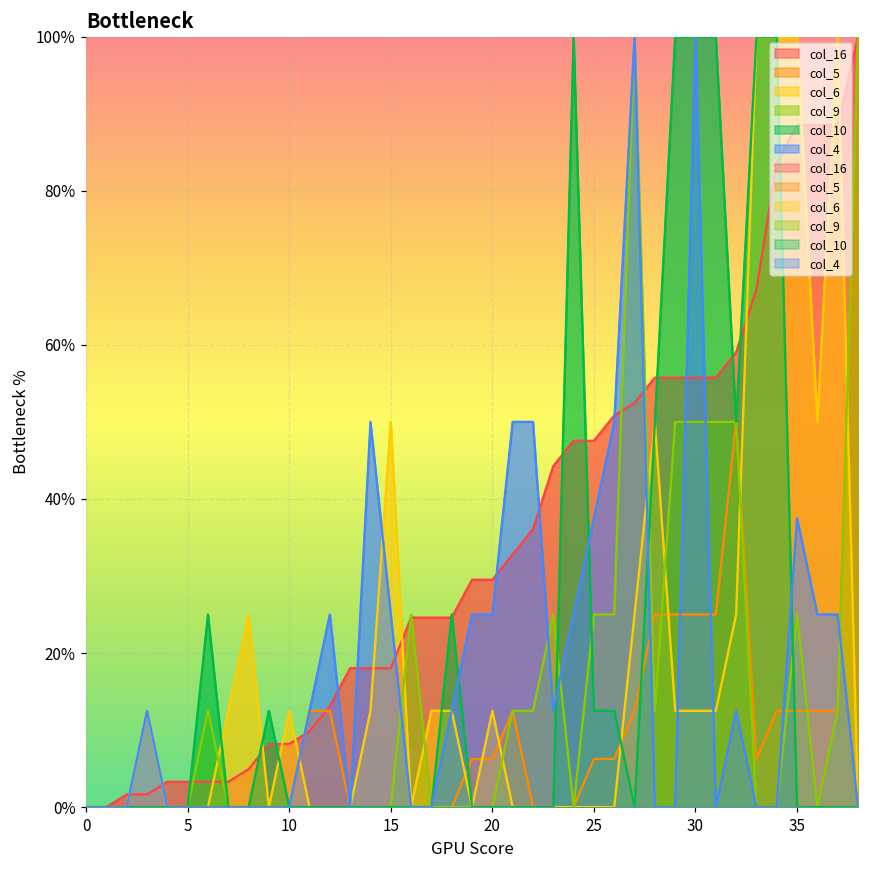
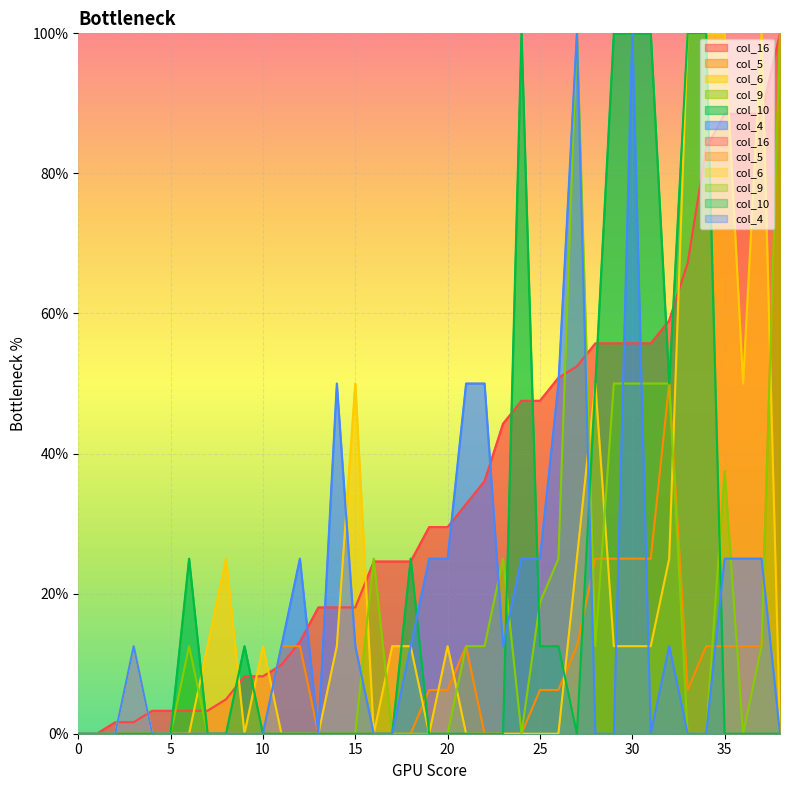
col_4, 15: 25% -> 13%
col_9, 25: 25% -> 19%
col_4, 25: 38% -> 25%
col_9, 35: 25% -> 38%
col_4, 35: 38% -> 25%
